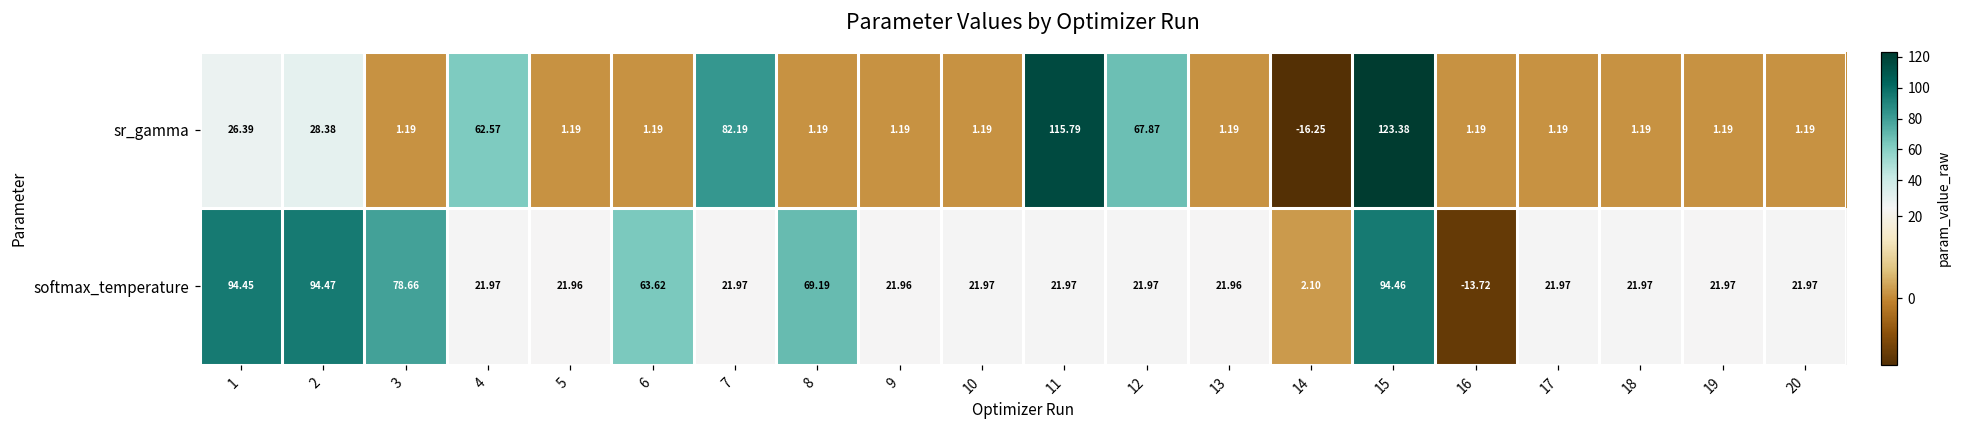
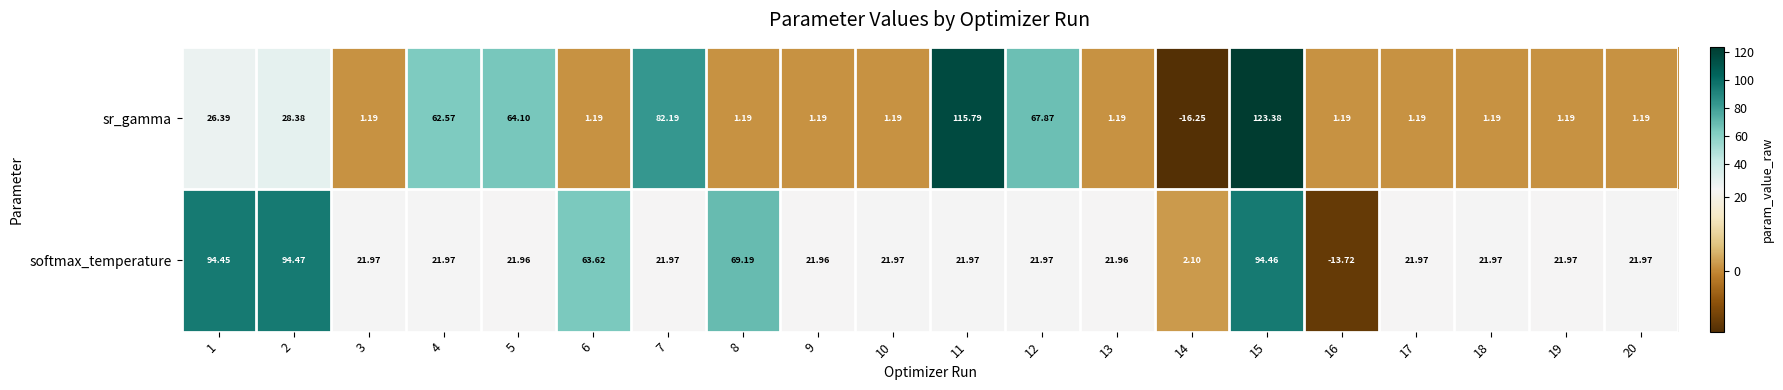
sr_gamma, 5: 1.19 -> 64.10
softmax_temperature, 3: 78.66 -> 21.97
